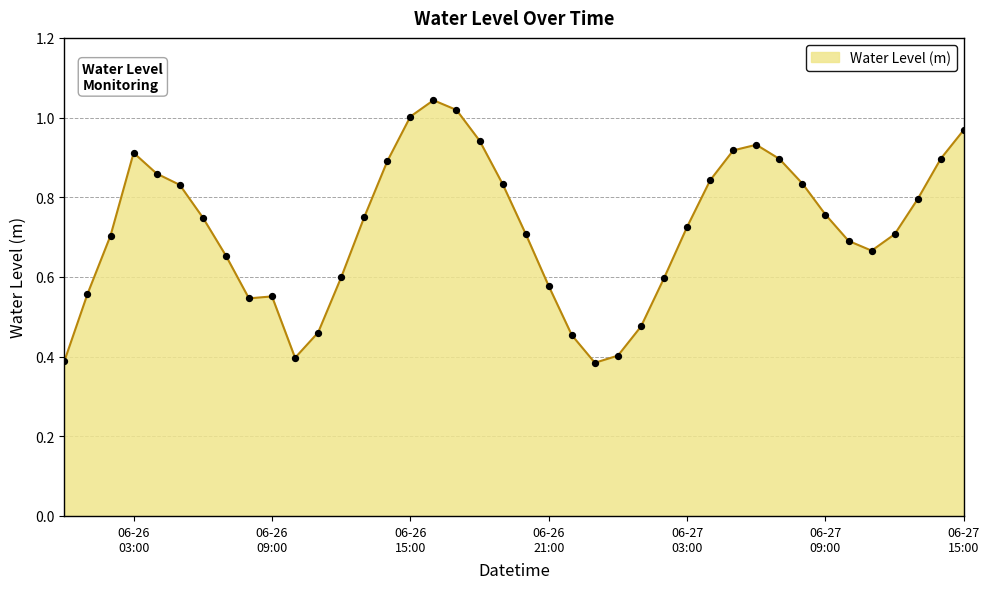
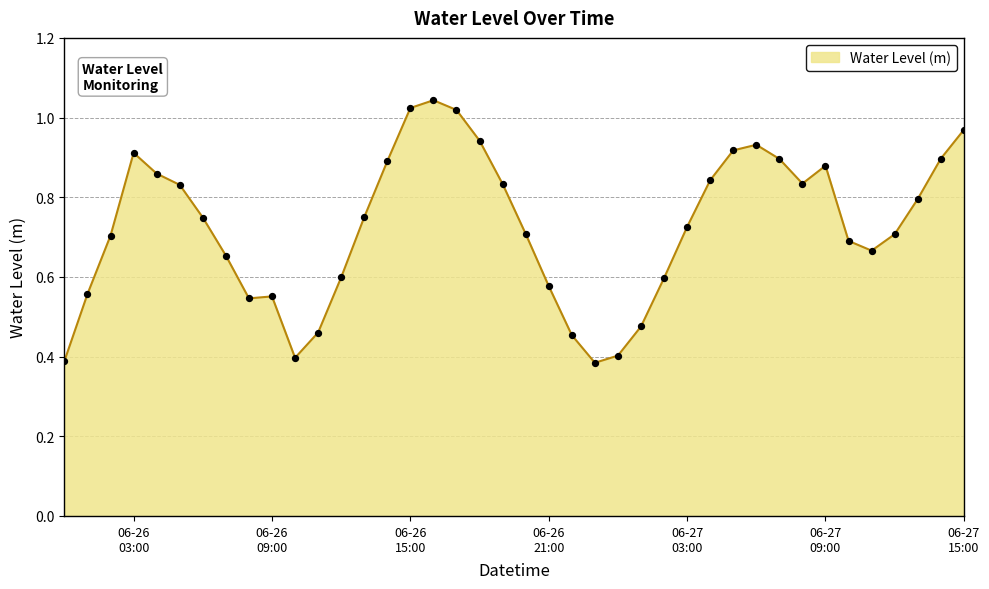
06-26 15:00: 1.00 -> 1.02
06-27 09:00: 0.76 -> 0.88
